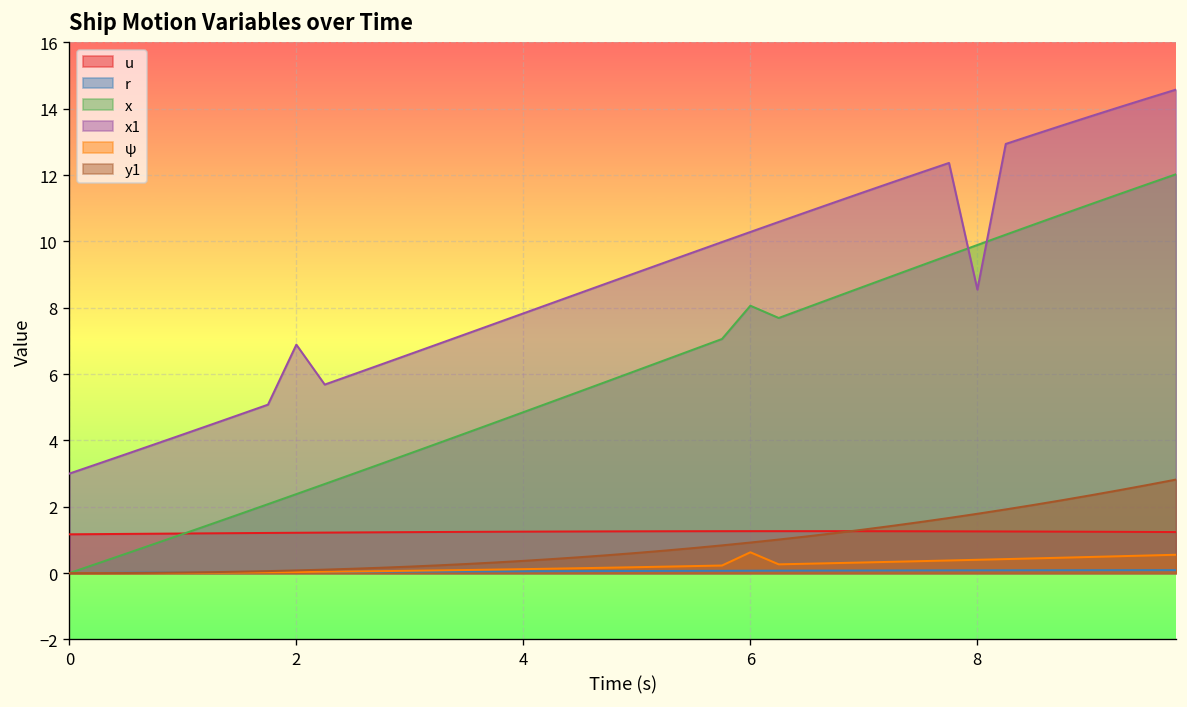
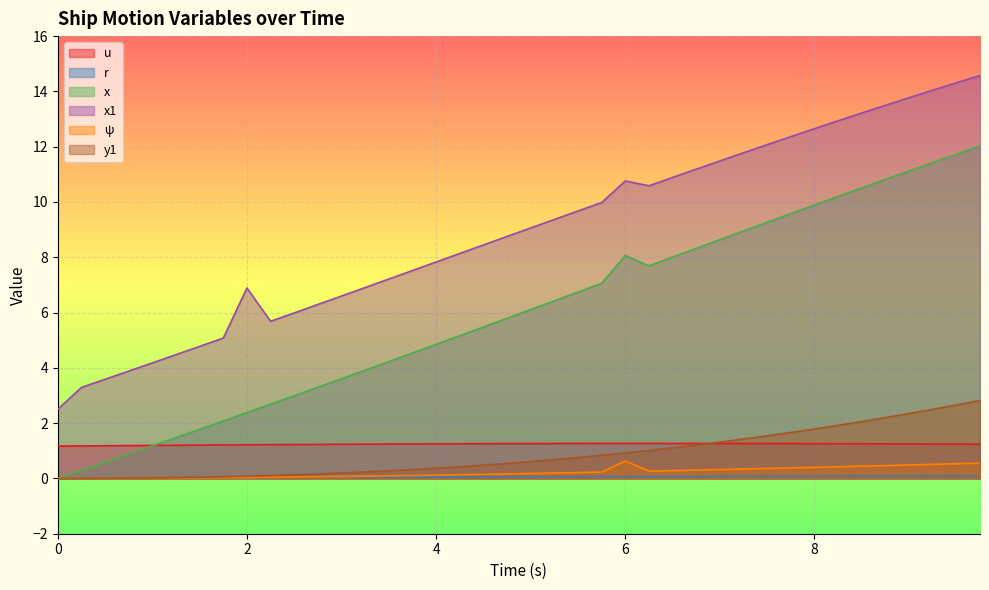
x1, 0: 3.0 -> 2.5
x1, 6: 10.3 -> 10.8
x1, 8: 8.5 -> 12.7
